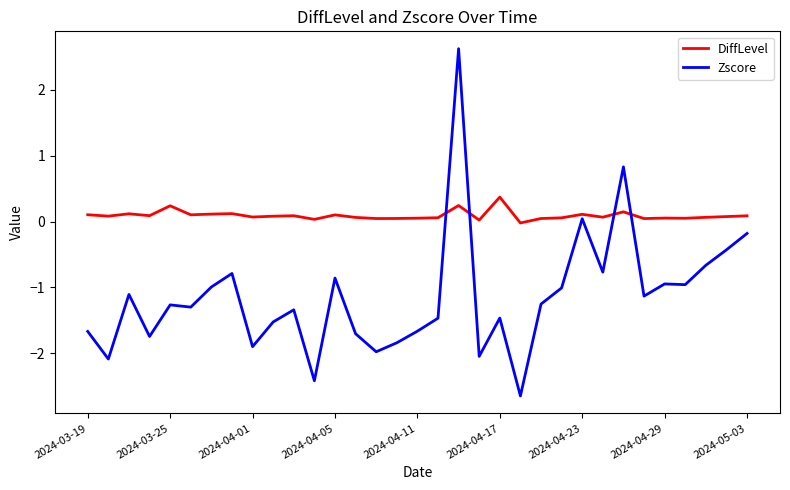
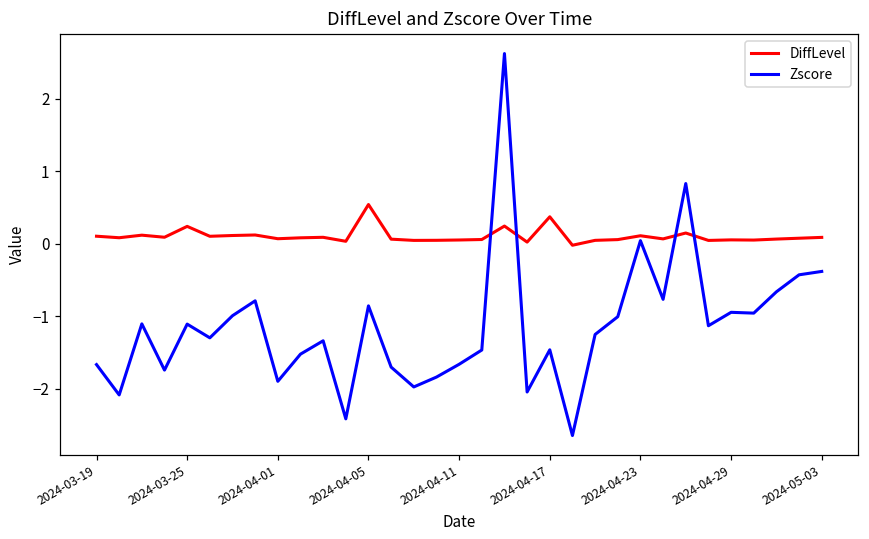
Zscore, 2024-03-25: -1.3 -> -1.1
DiffLevel, 2024-04-05: 0.1 -> 0.5
Zscore, 2024-05-03: -0.2 -> -0.4
